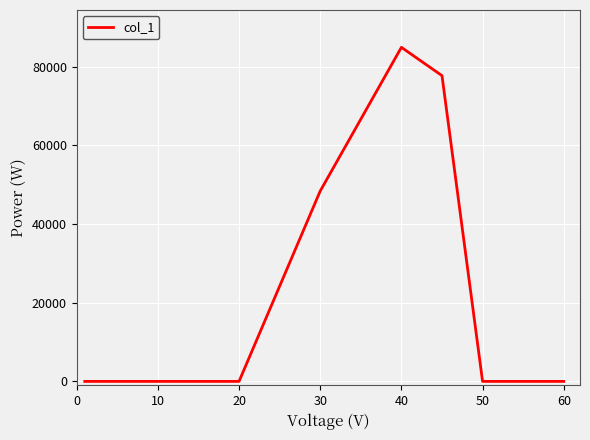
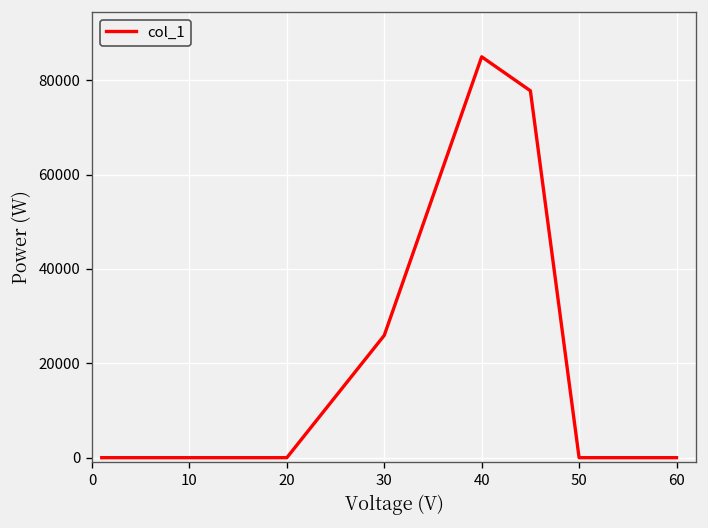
30: 48000 -> 26000
